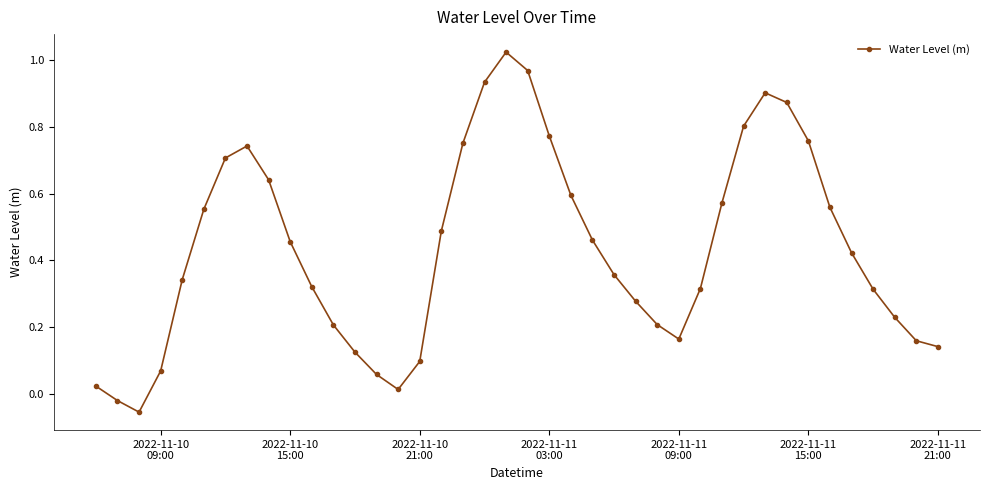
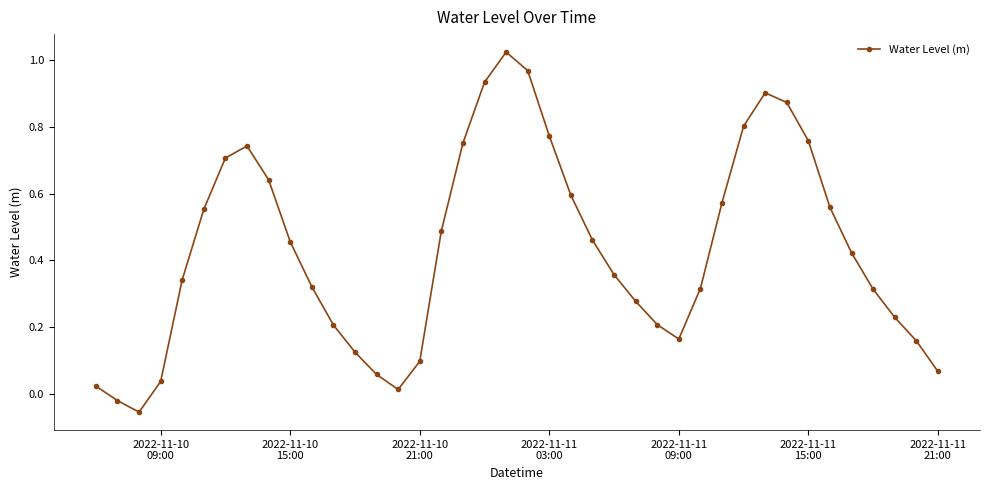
2022-11-10 09:00: 0.07 -> 0.04
2022-11-11 21:00: 0.14 -> 0.07
